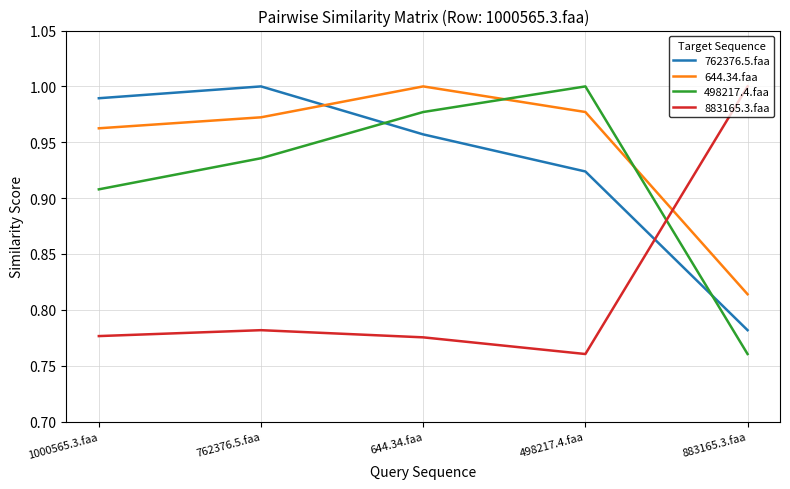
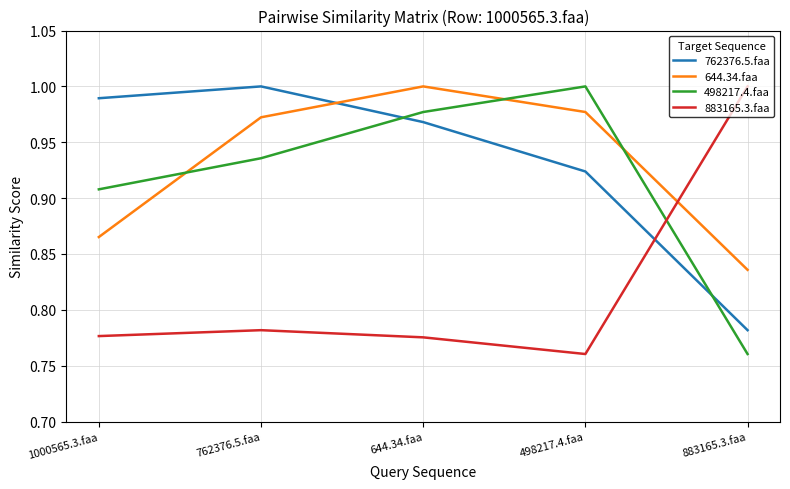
644.34.faa, 1000565.3.faa: 0.962 -> 0.865
762376.5.faa, 644.34.faa: 0.957 -> 0.968
644.34.faa, 883165.3.faa: 0.814 -> 0.836
